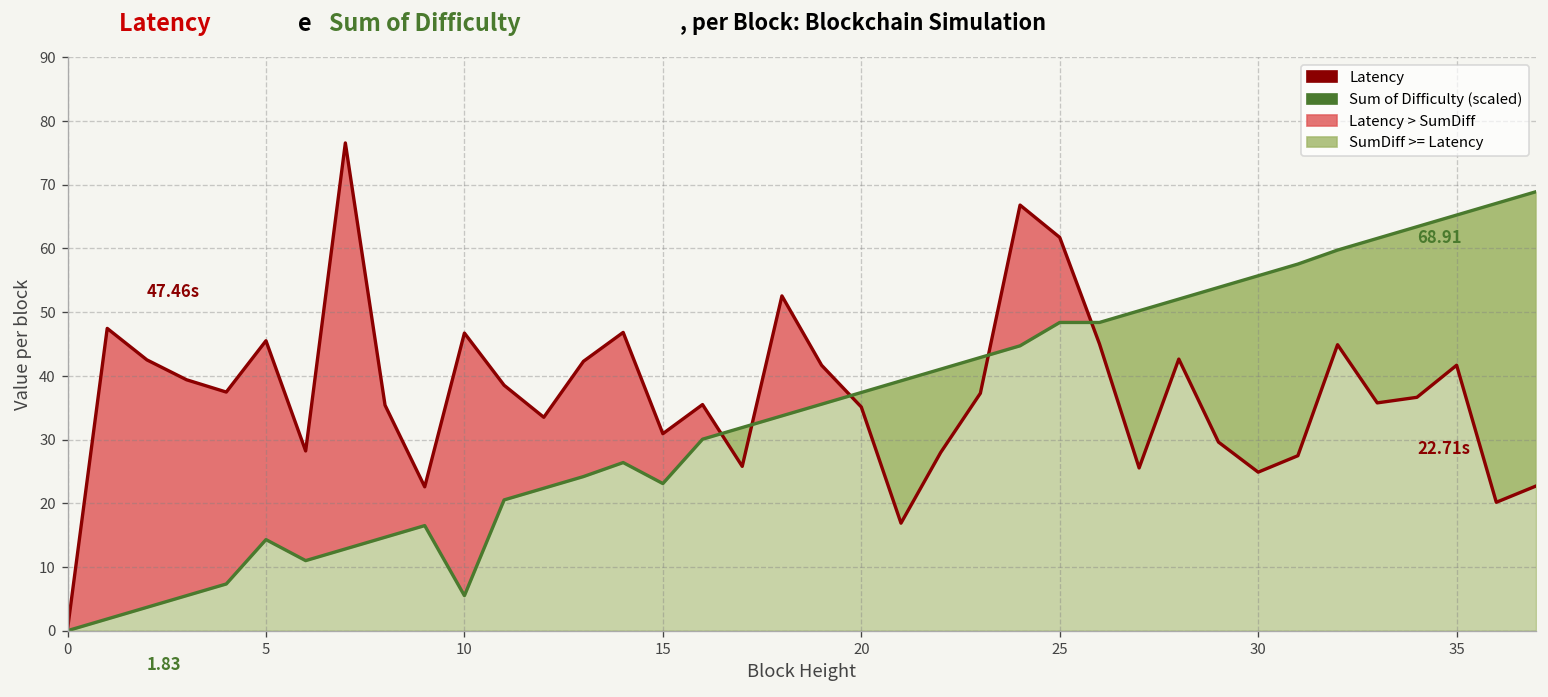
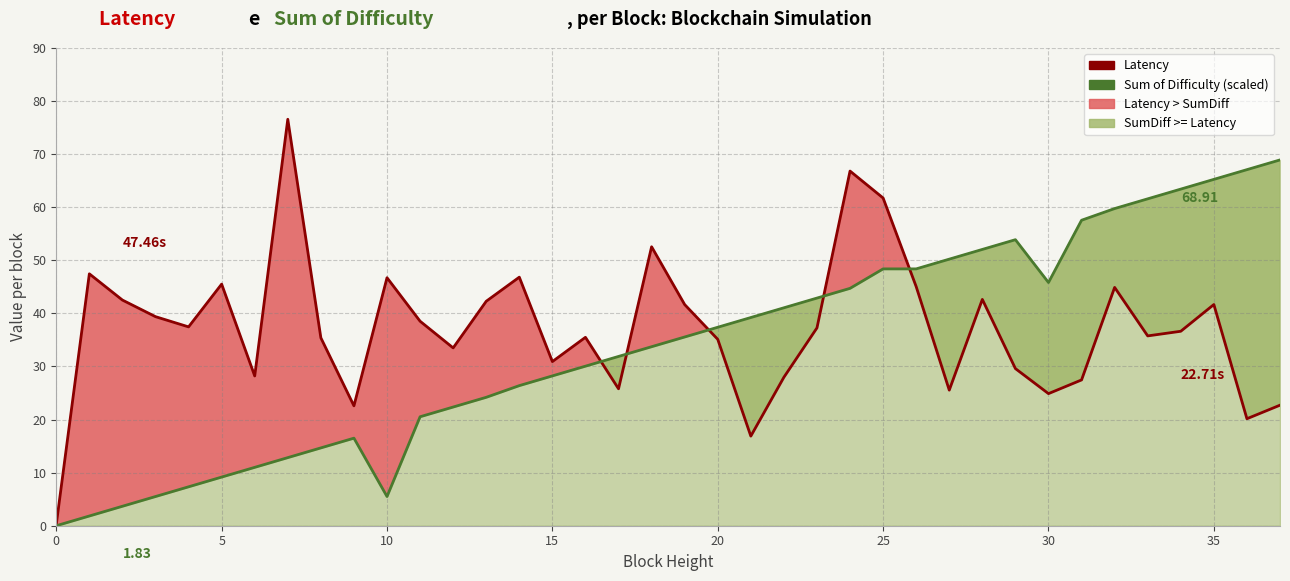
Sum of Difficulty (scaled), 5: 14 -> 9
Sum of Difficulty (scaled), 15: 23 -> 28
Sum of Difficulty (scaled), 30: 56 -> 46
